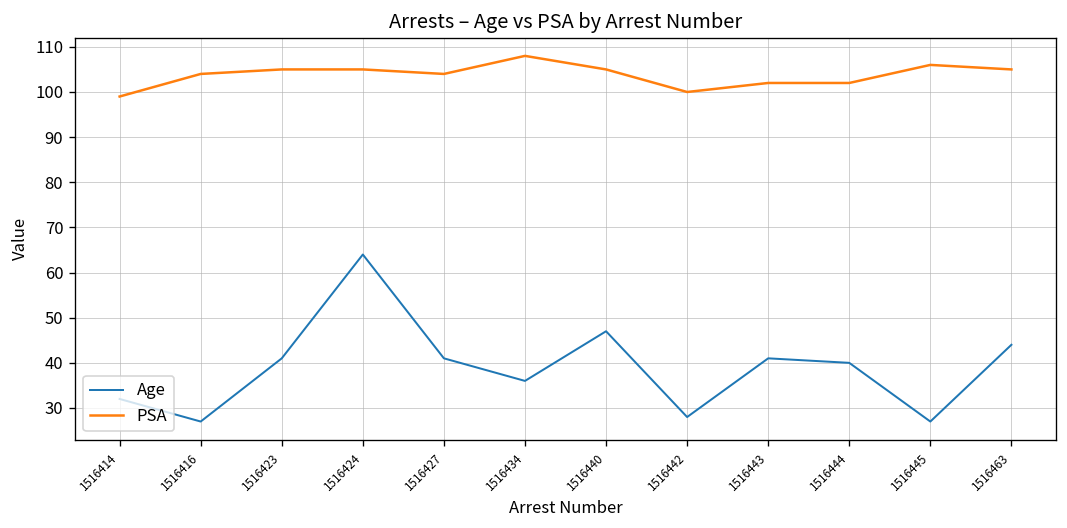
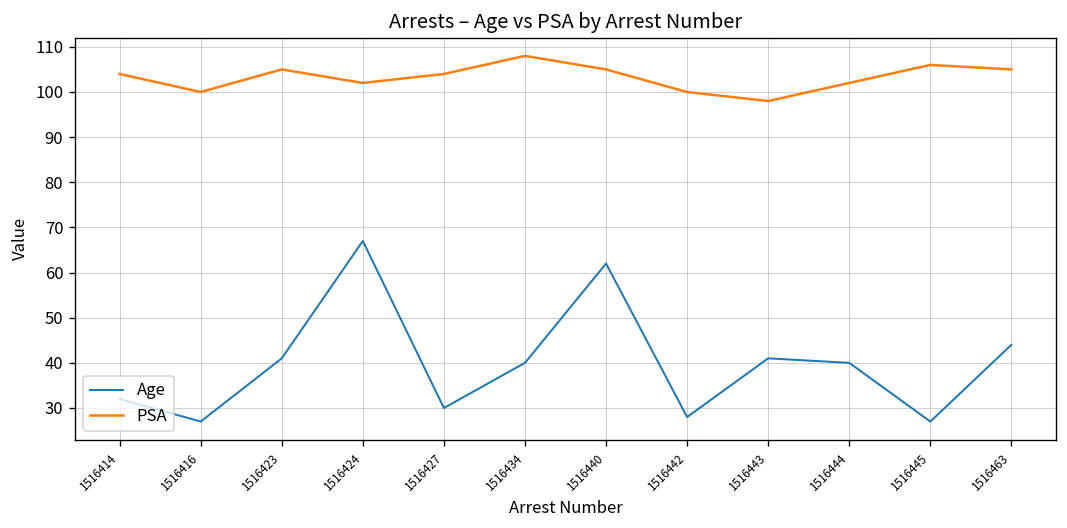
PSA, 1516414: 99 -> 104
PSA, 1516416: 104 -> 100
Age, 1516424: 64 -> 67
PSA, 1516424: 105 -> 102
Age, 1516427: 41 -> 30
Age, 1516434: 36 -> 40
Age, 1516440: 47 -> 62
PSA, 1516443: 102 -> 98
